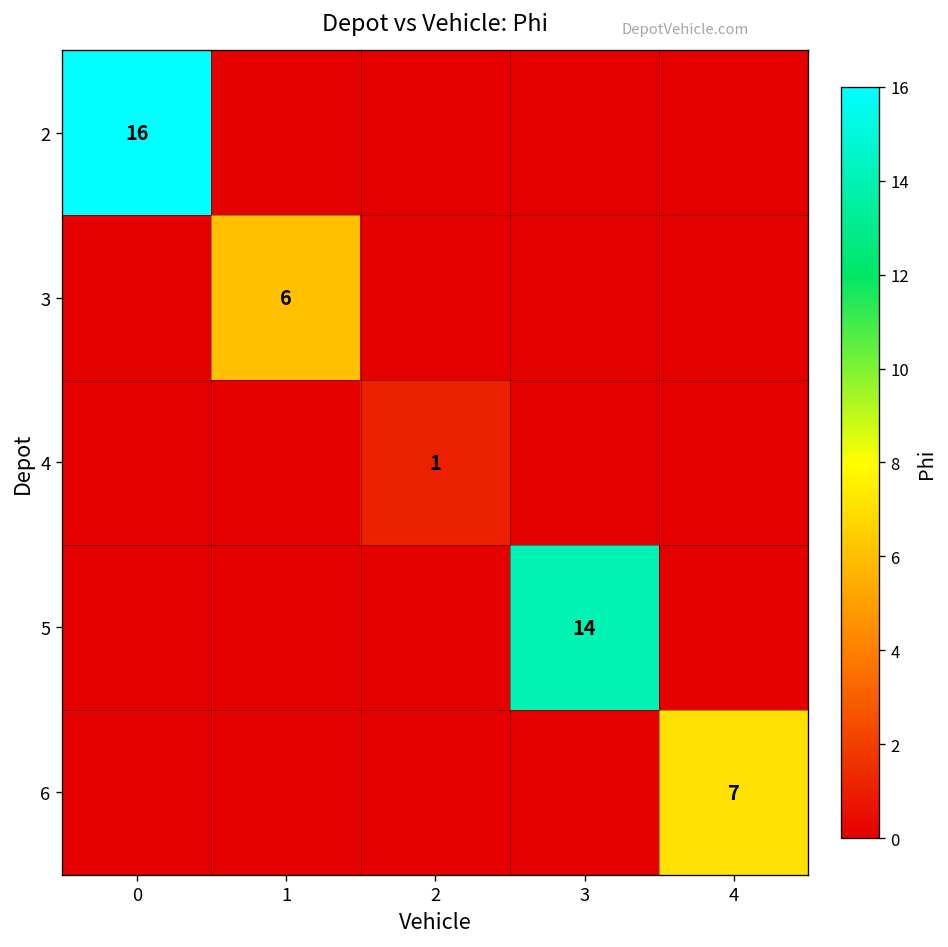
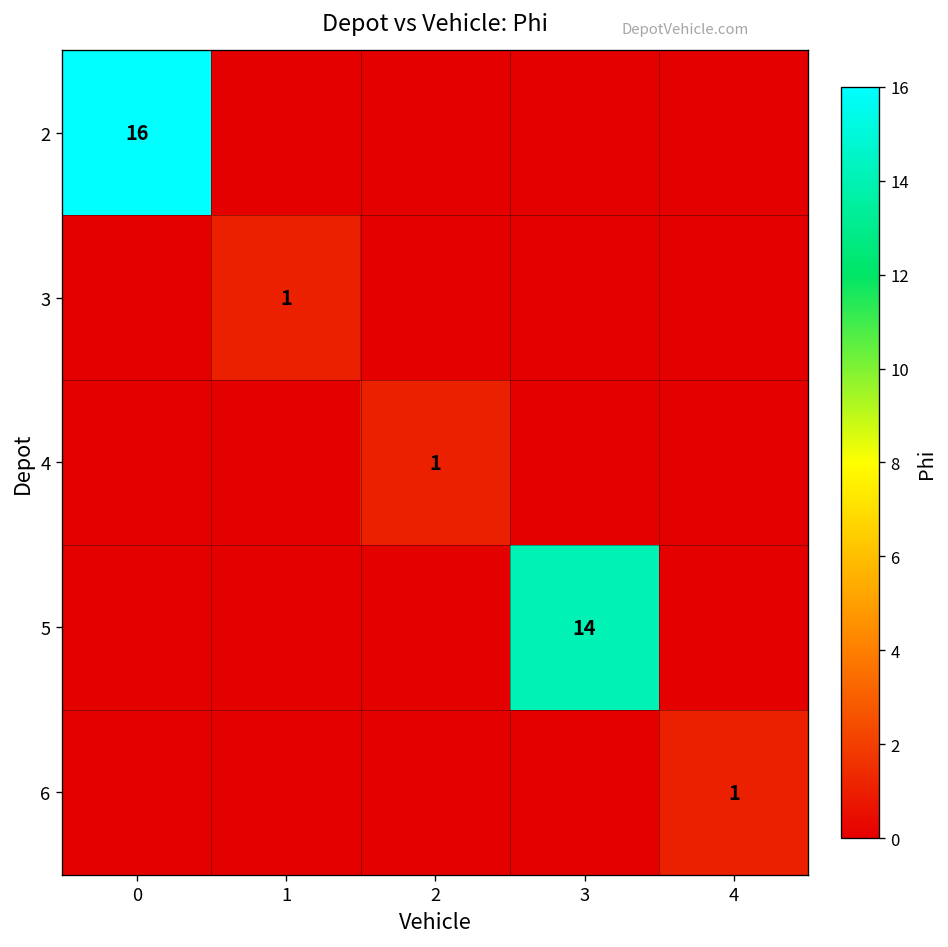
3, 1: 6 -> 1
6, 4: 7 -> 1
